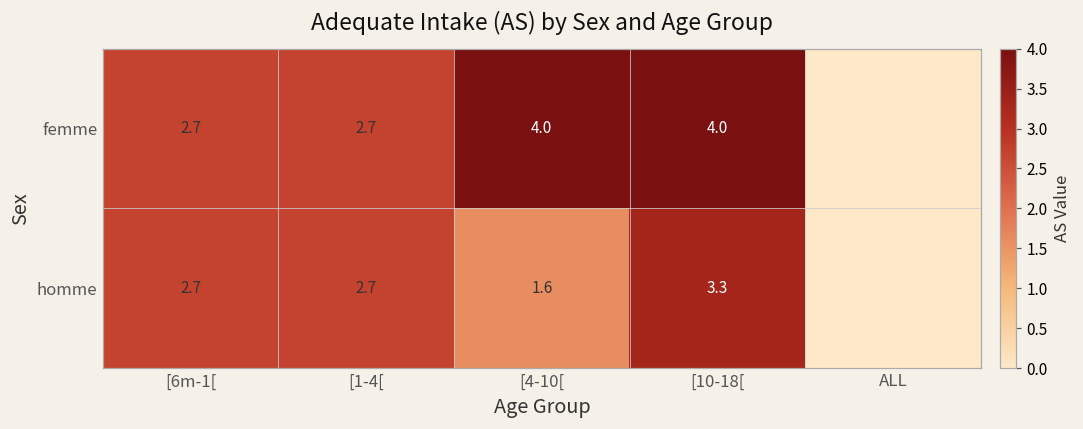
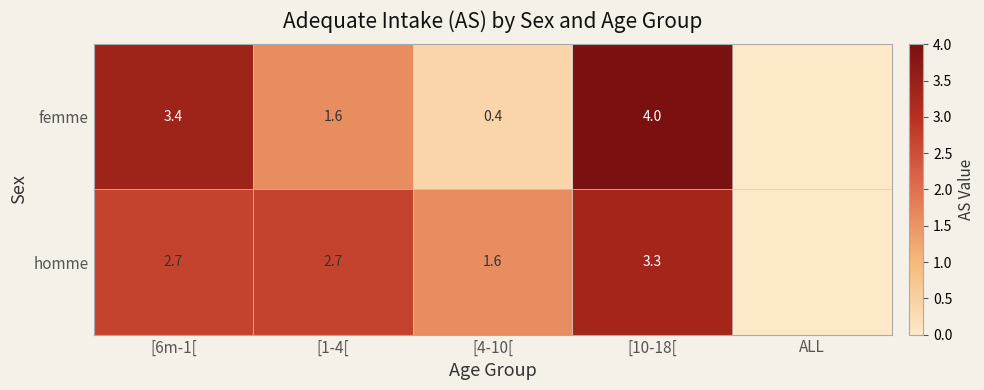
femme, [6m-1[: 2.7 -> 3.4
femme, [1-4[: 2.7 -> 1.6
femme, [4-10[: 4.0 -> 0.4
